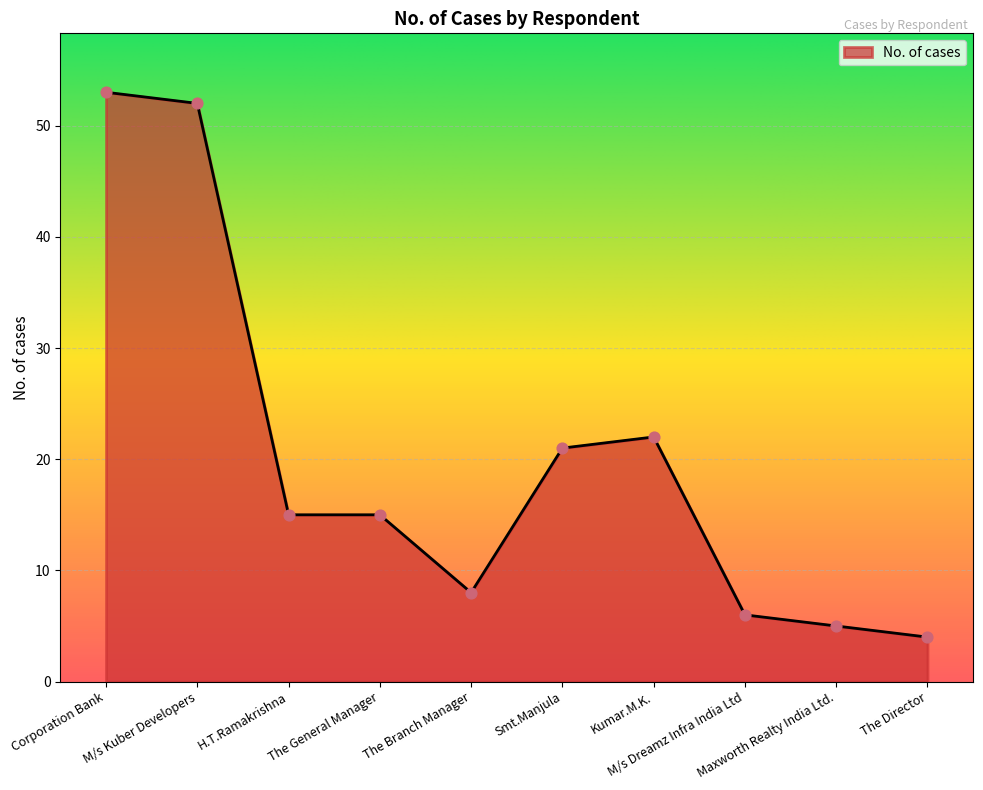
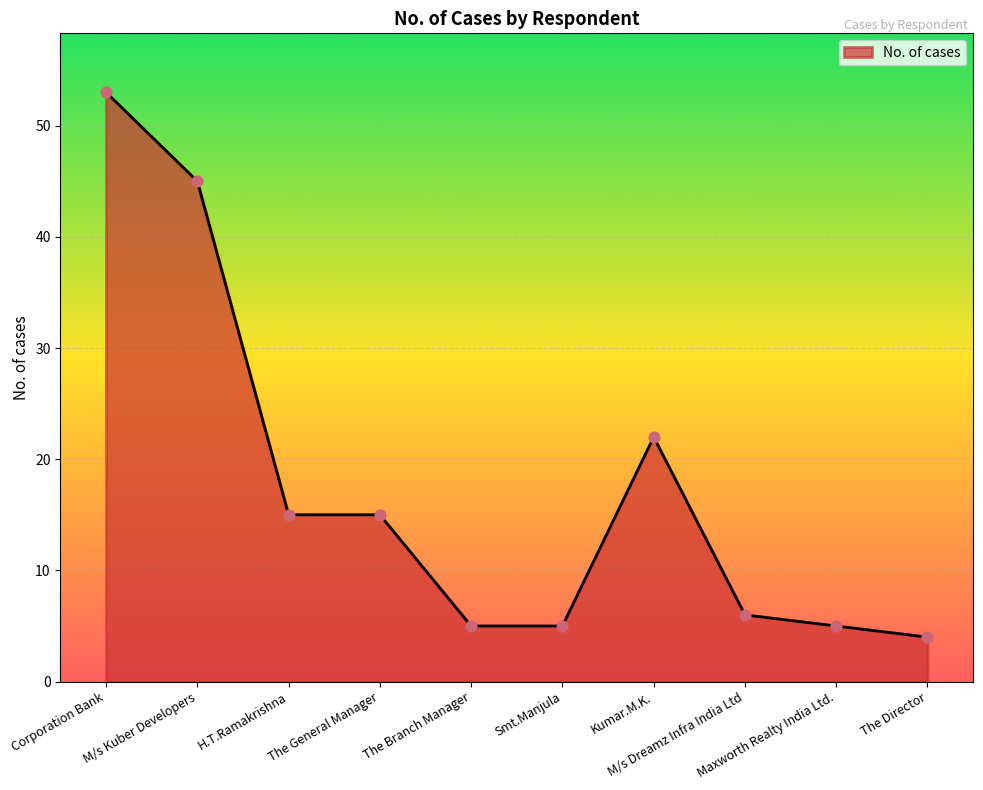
M/s Kuber Developers: 52 -> 45
The Branch Manager: 8 -> 5
Smt.Manjula: 21 -> 5
